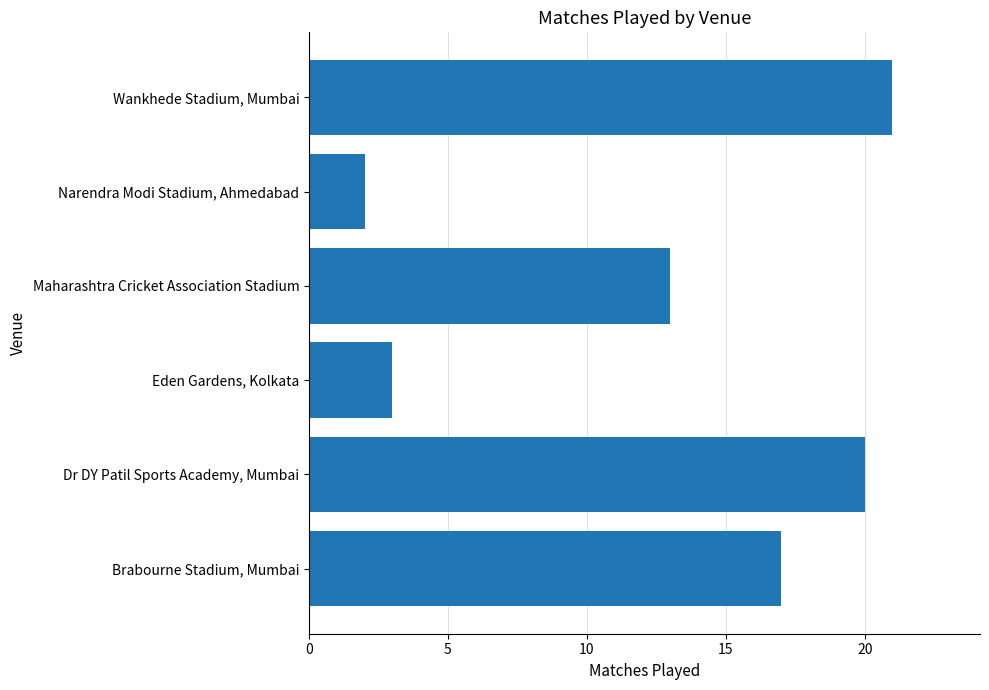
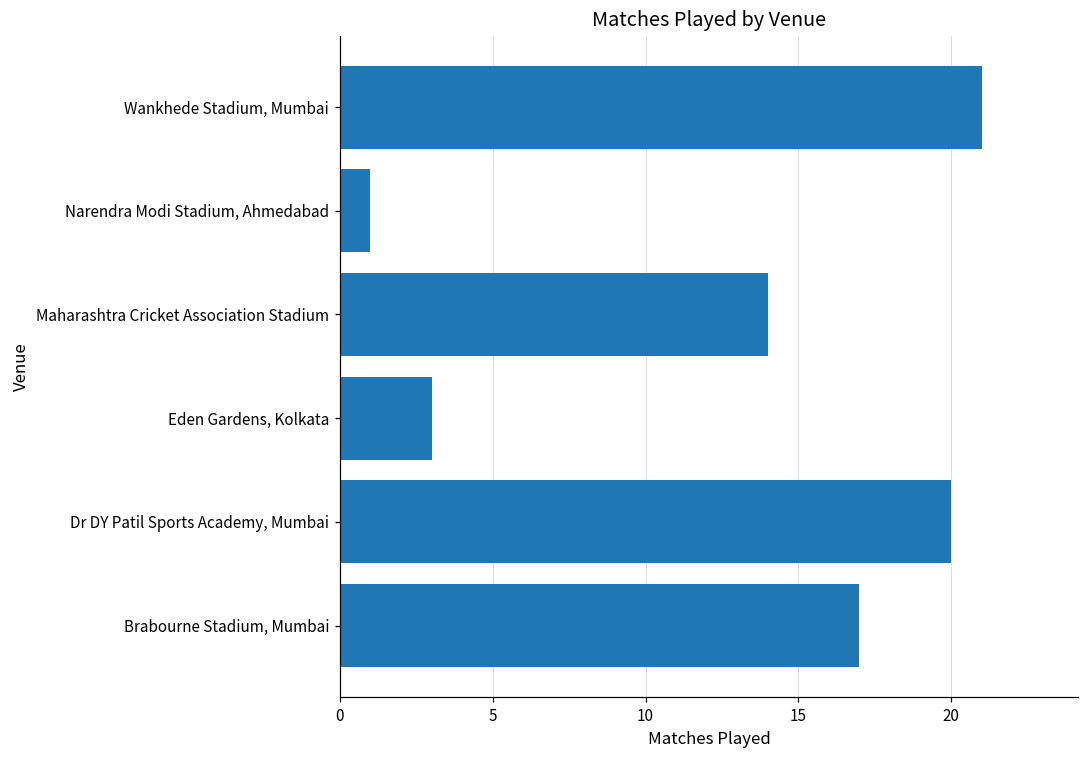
Narendra Modi Stadium, Ahmedabad: 2 -> 1
Maharashtra Cricket Association Stadium: 13 -> 14
